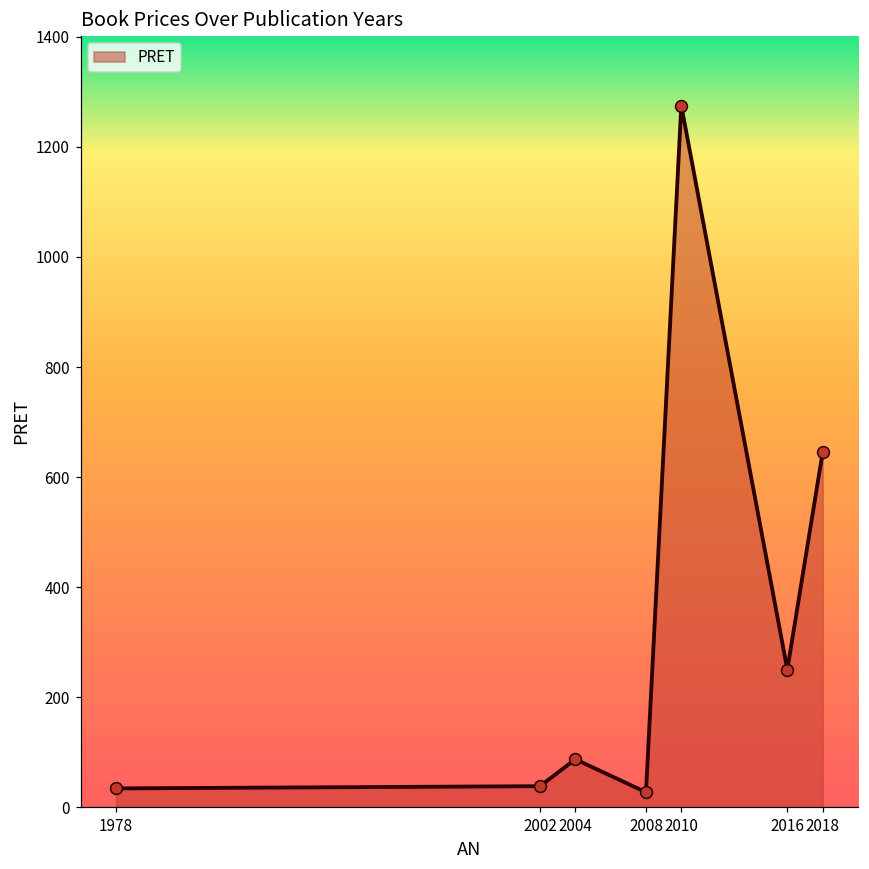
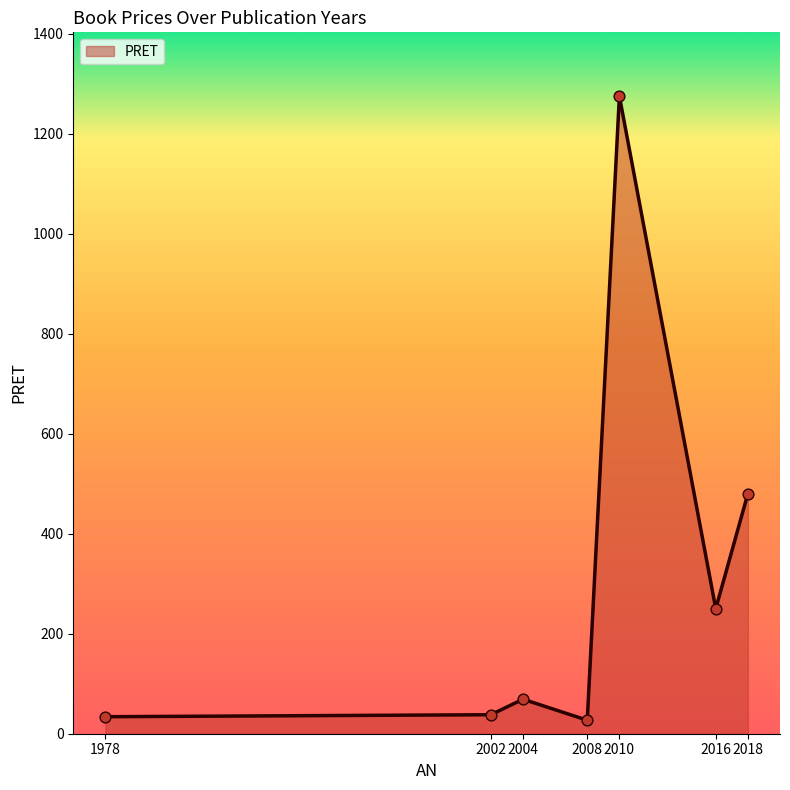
2004: 90 -> 70
2018: 650 -> 480
